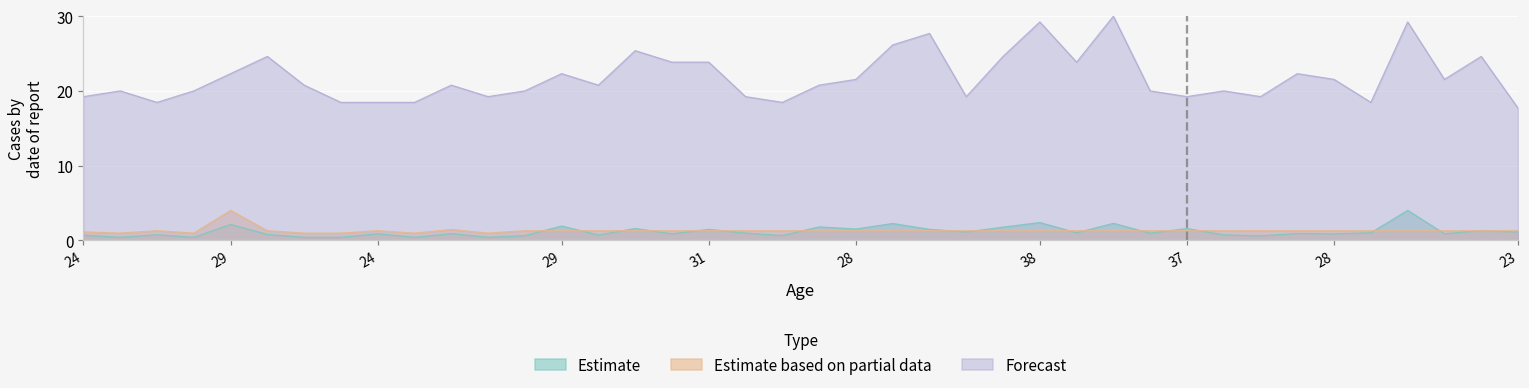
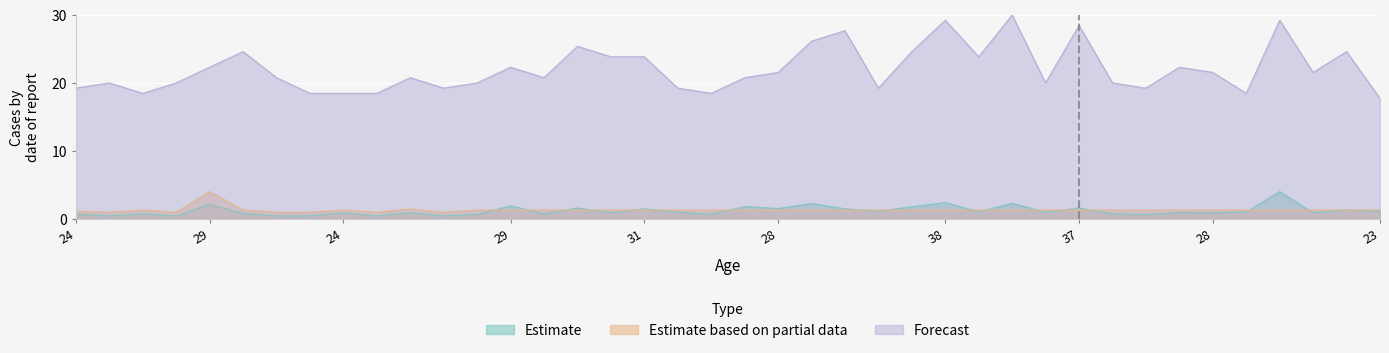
Forecast, 37: 19 -> 28
